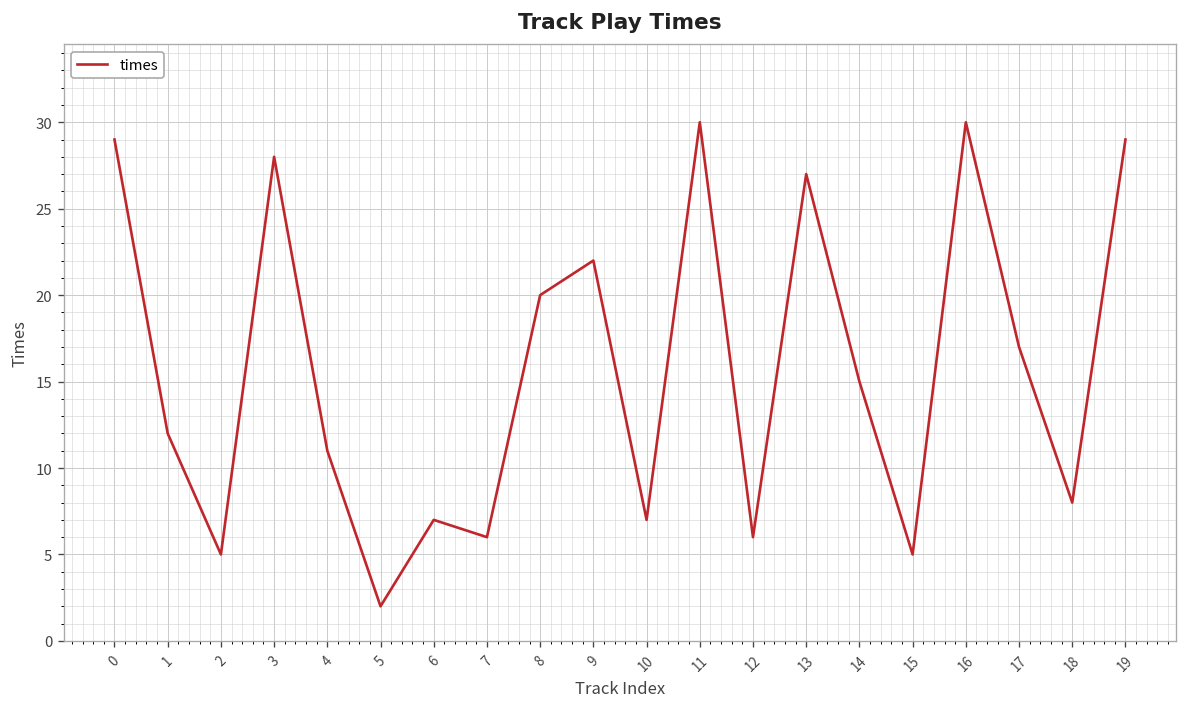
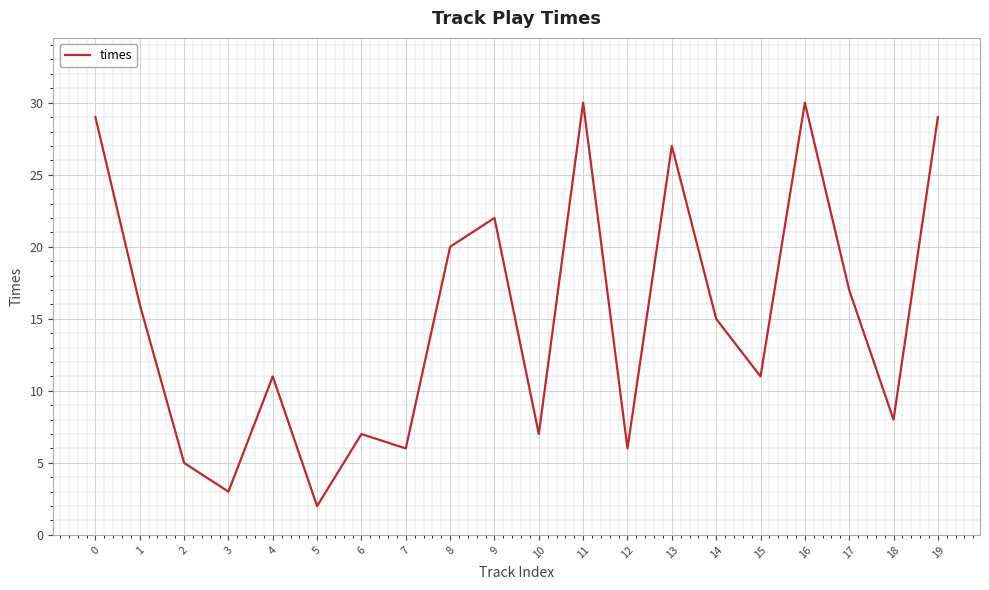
1: 12 -> 16
3: 28 -> 3
15: 5 -> 11
